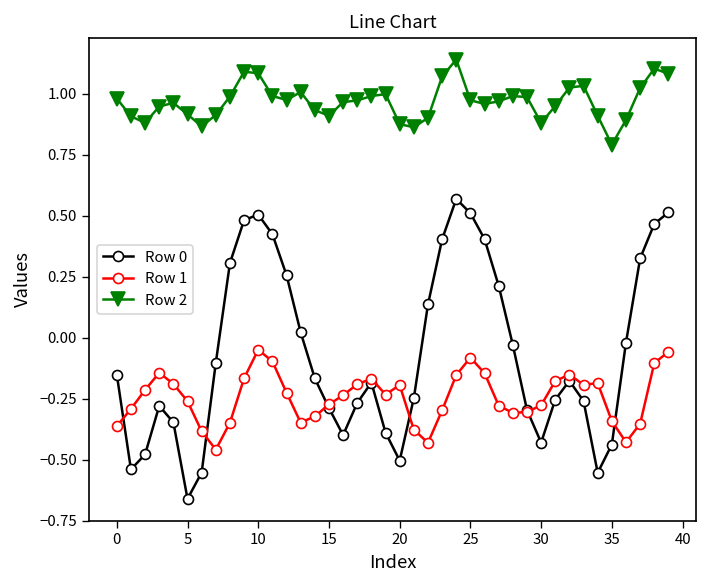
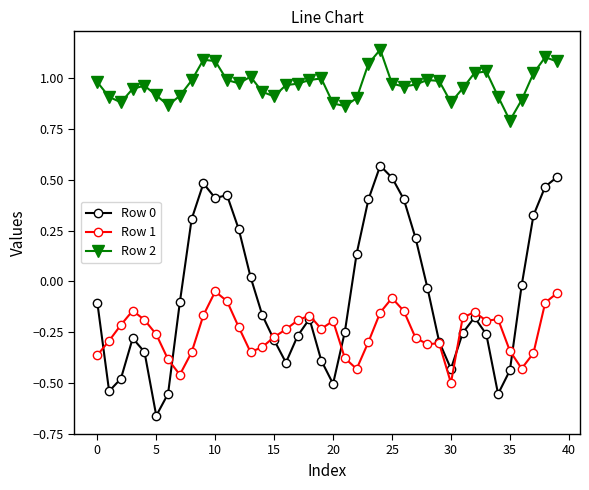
Row 0, 0: -0.15 -> -0.10
Row 0, 10: 0.50 -> 0.41
Row 1, 30: -0.28 -> -0.50
